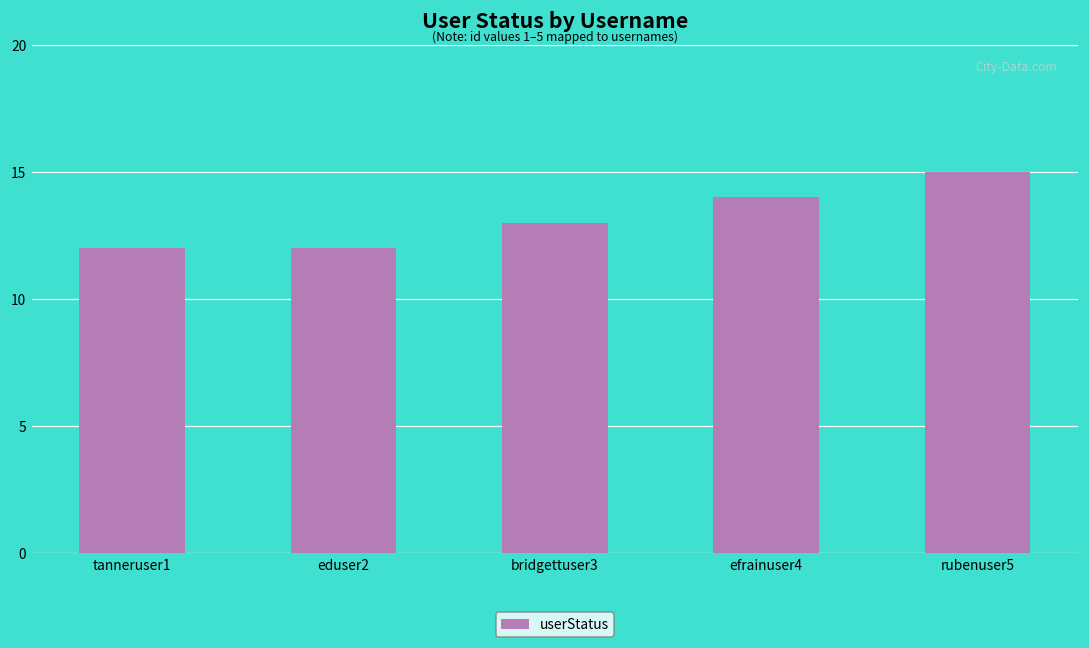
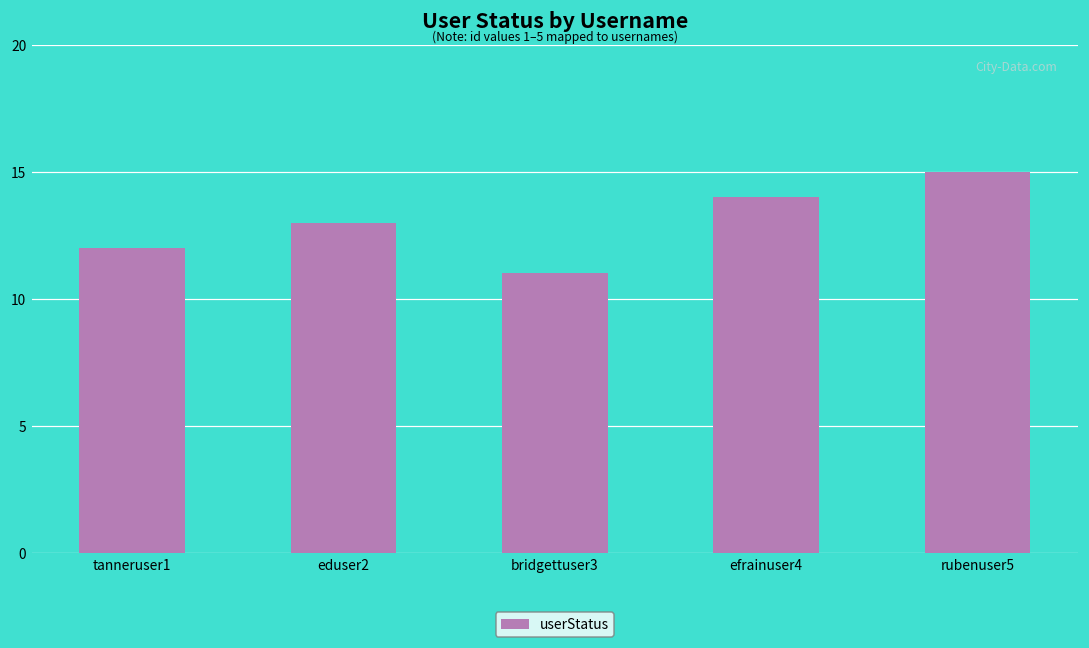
eduser2: 12 -> 13
bridgettuser3: 13 -> 11
